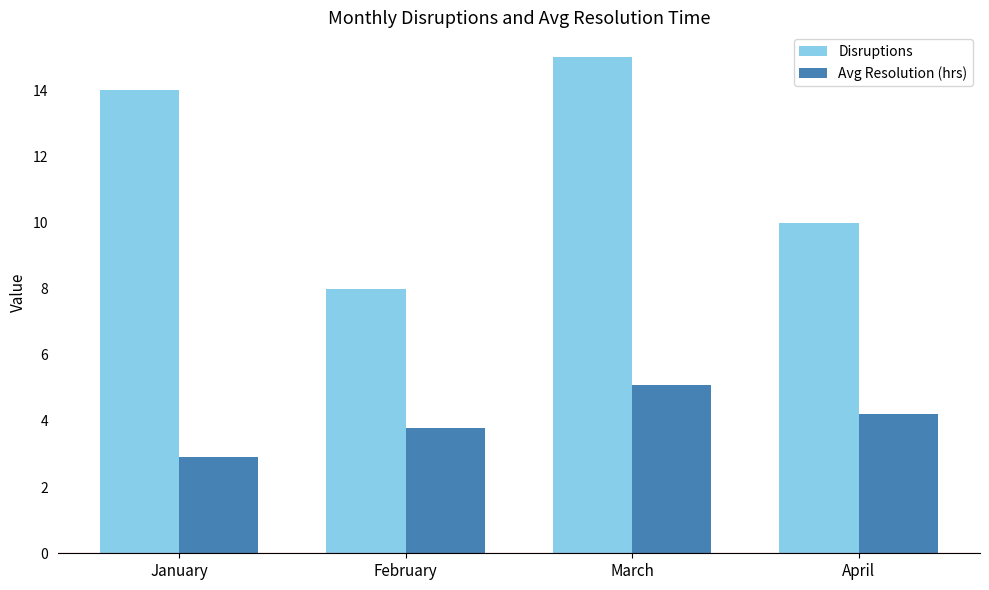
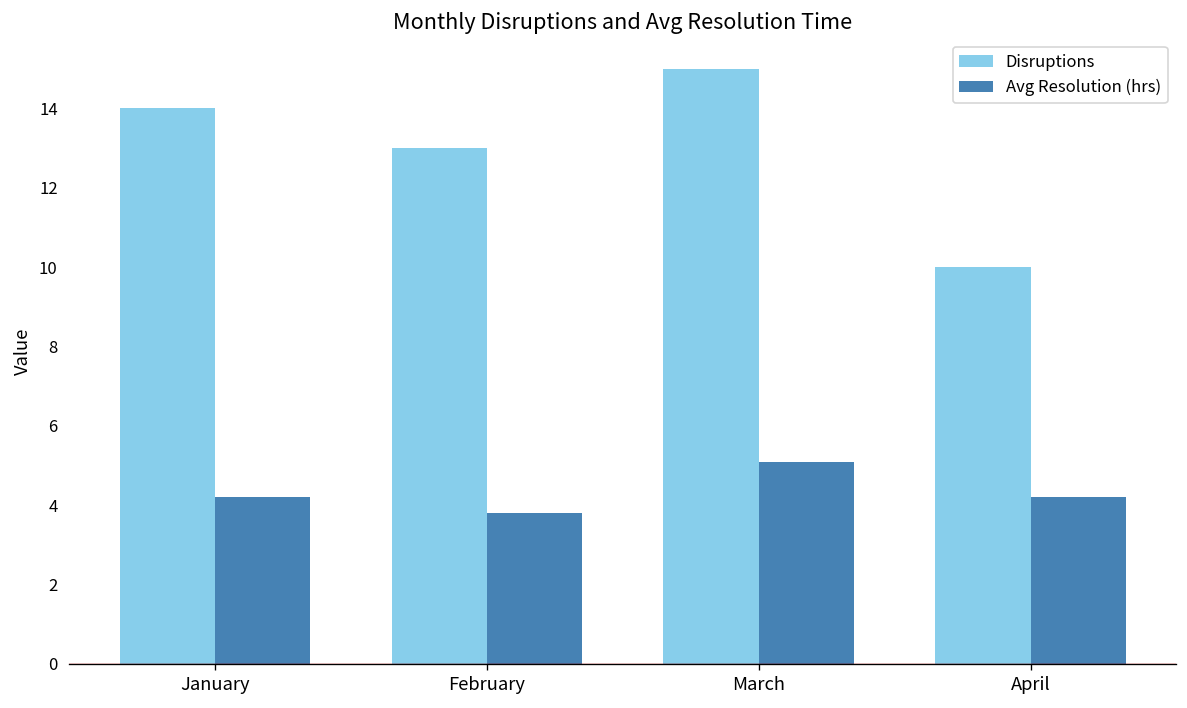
Avg Resolution (hrs), January: 2.9 -> 4.2
Disruptions, February: 8 -> 13
